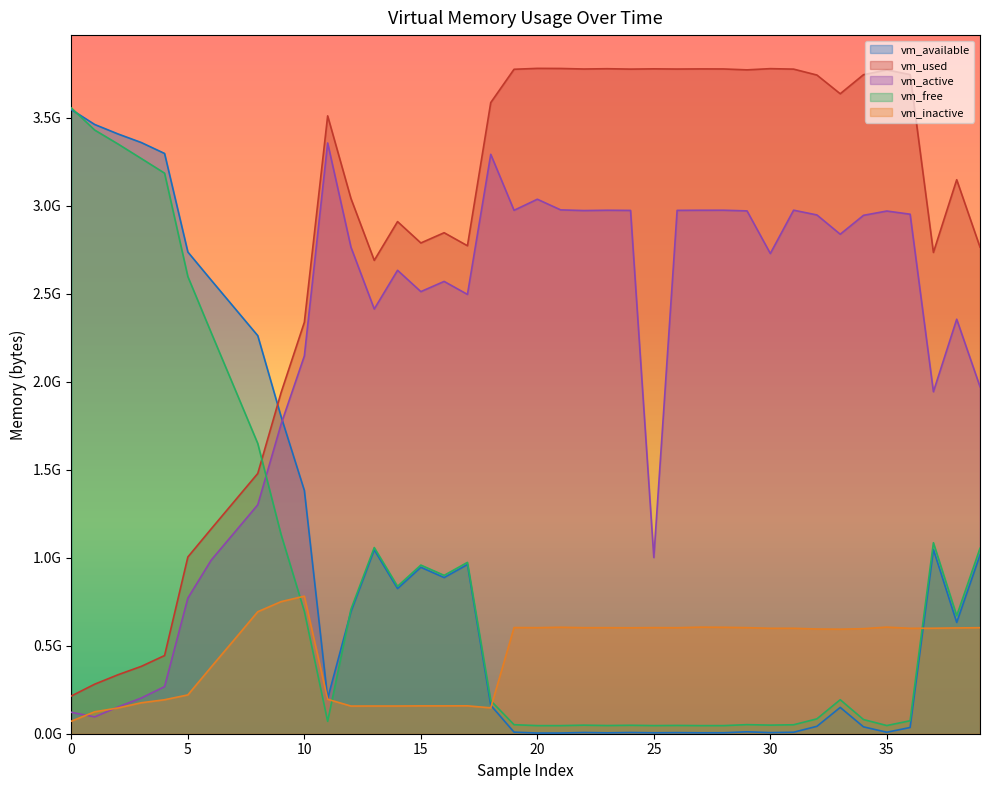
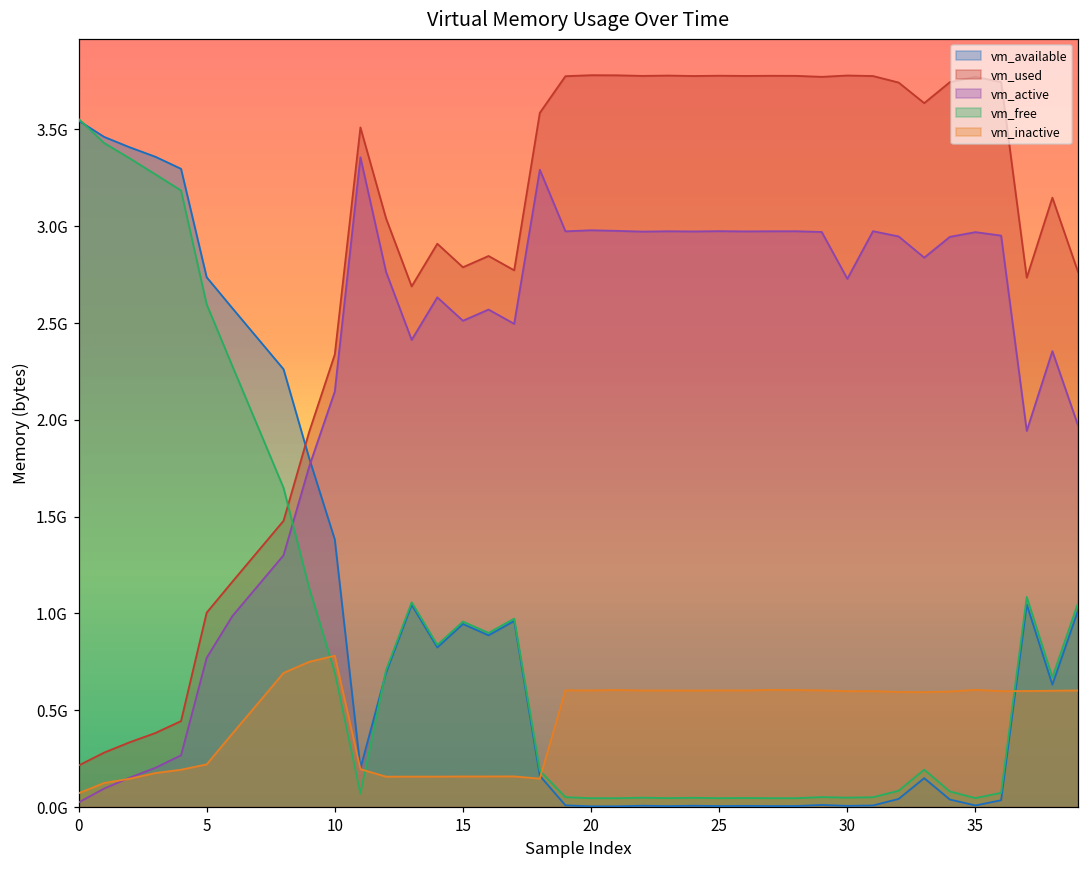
vm_active, 0: 120000000 -> 20000000
vm_active, 20: 3040000000 -> 2980000000
vm_active, 25: 1000000000 -> 2970000000
